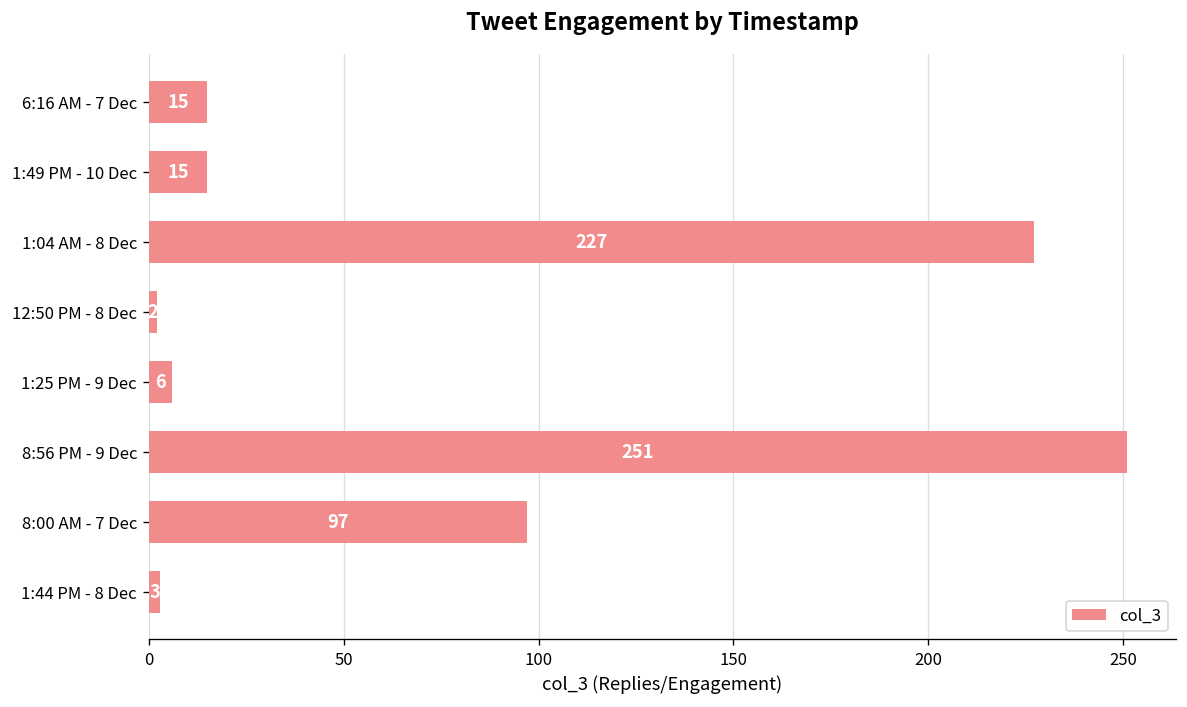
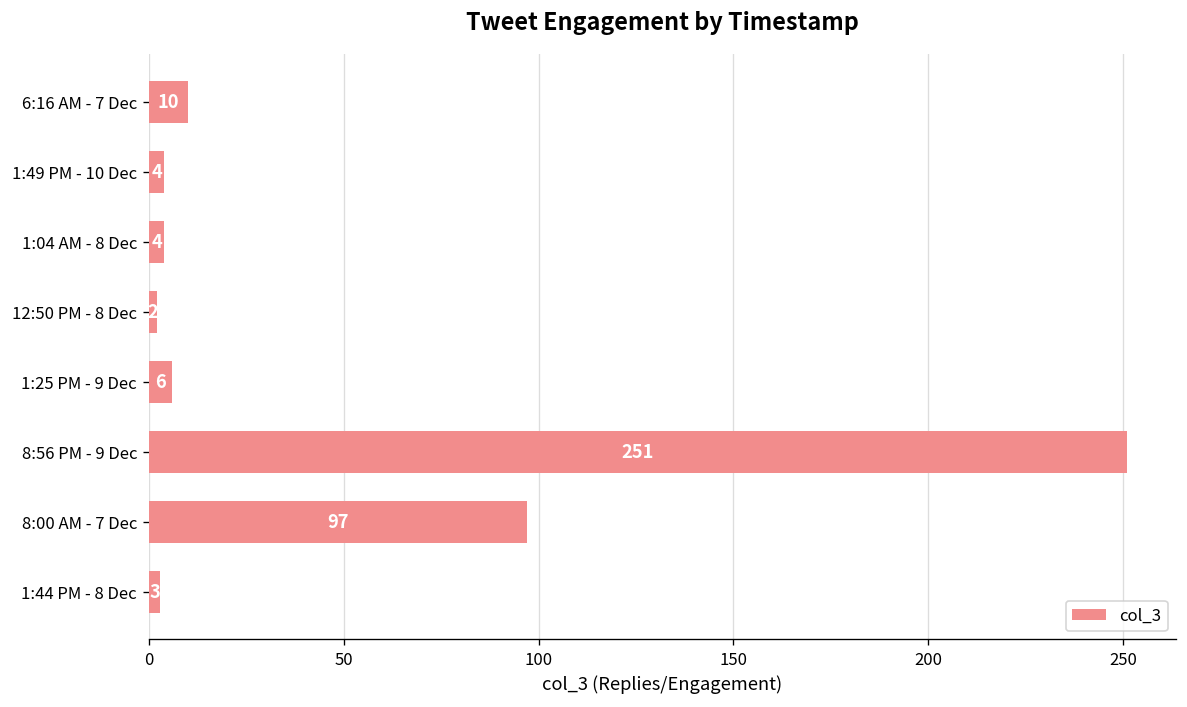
6:16 AM - 7 Dec: 15 -> 10
1:49 PM - 10 Dec: 15 -> 4
1:04 AM - 8 Dec: 227 -> 4
